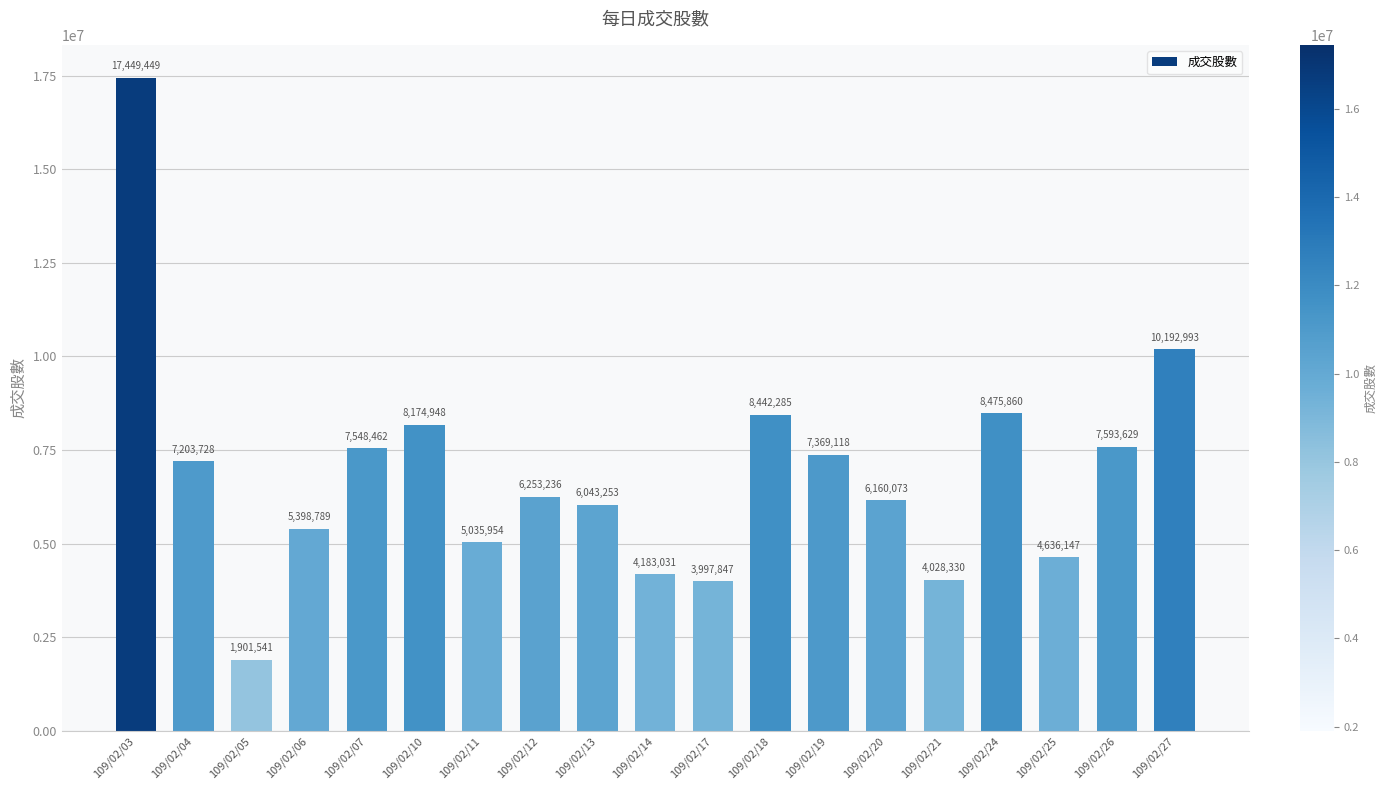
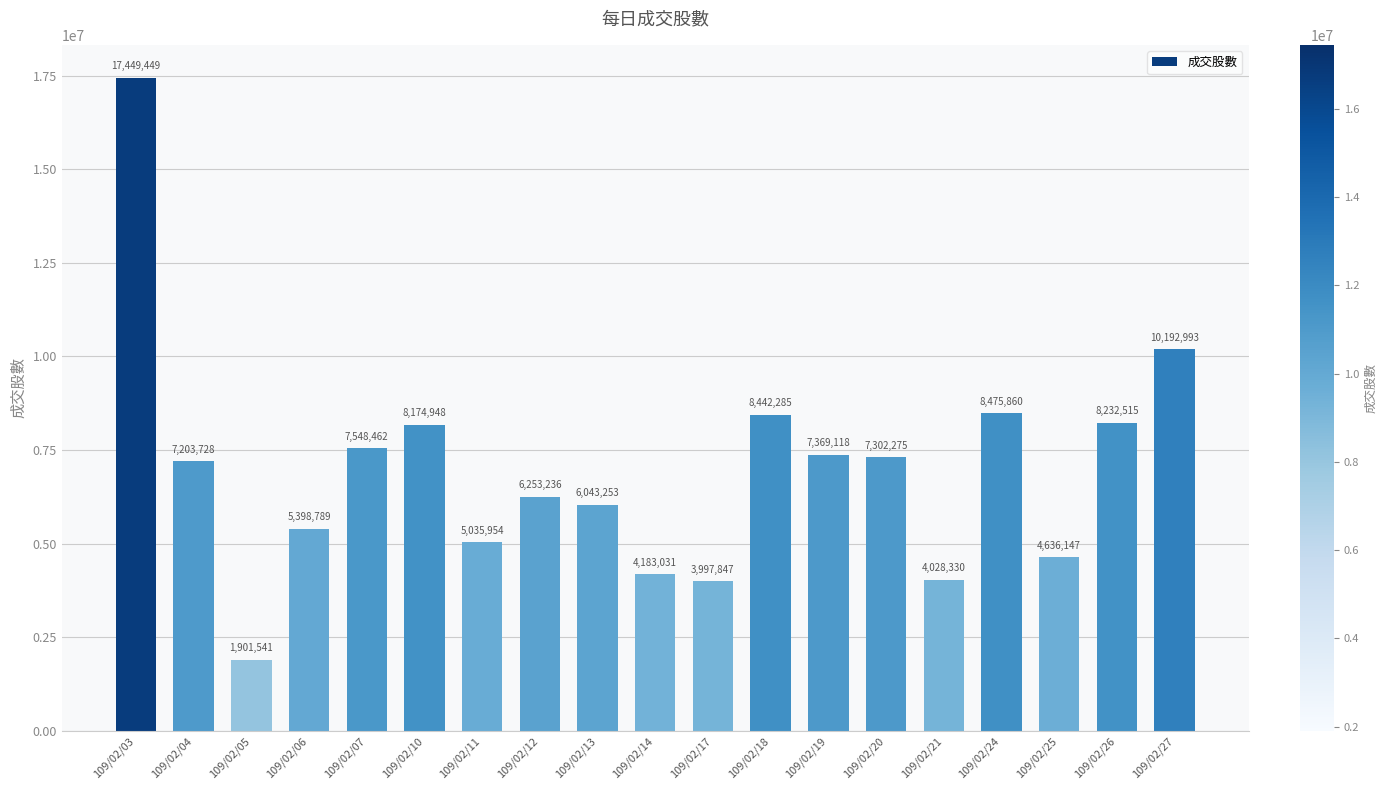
109/02/20: 6,160,073 -> 7,302,275
109/02/26: 7,593,629 -> 8,232,515
